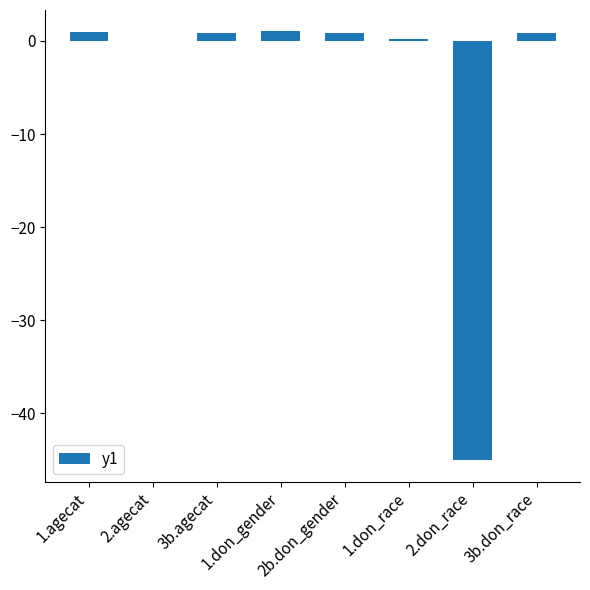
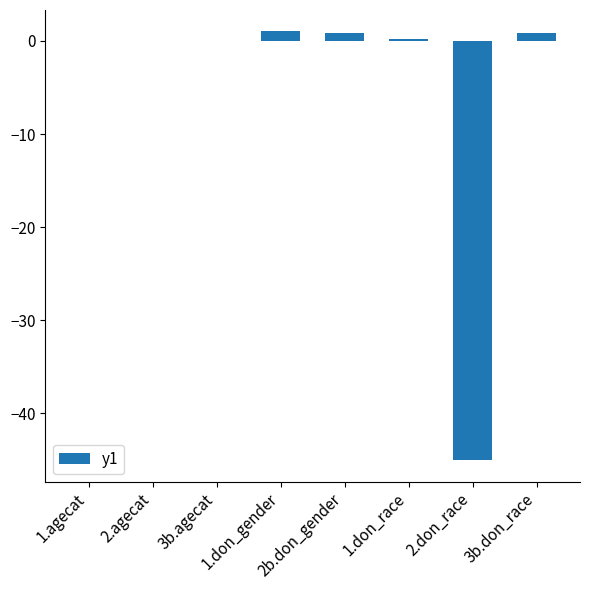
1.agecat: 1 -> 0
3b.agecat: 1 -> 0
